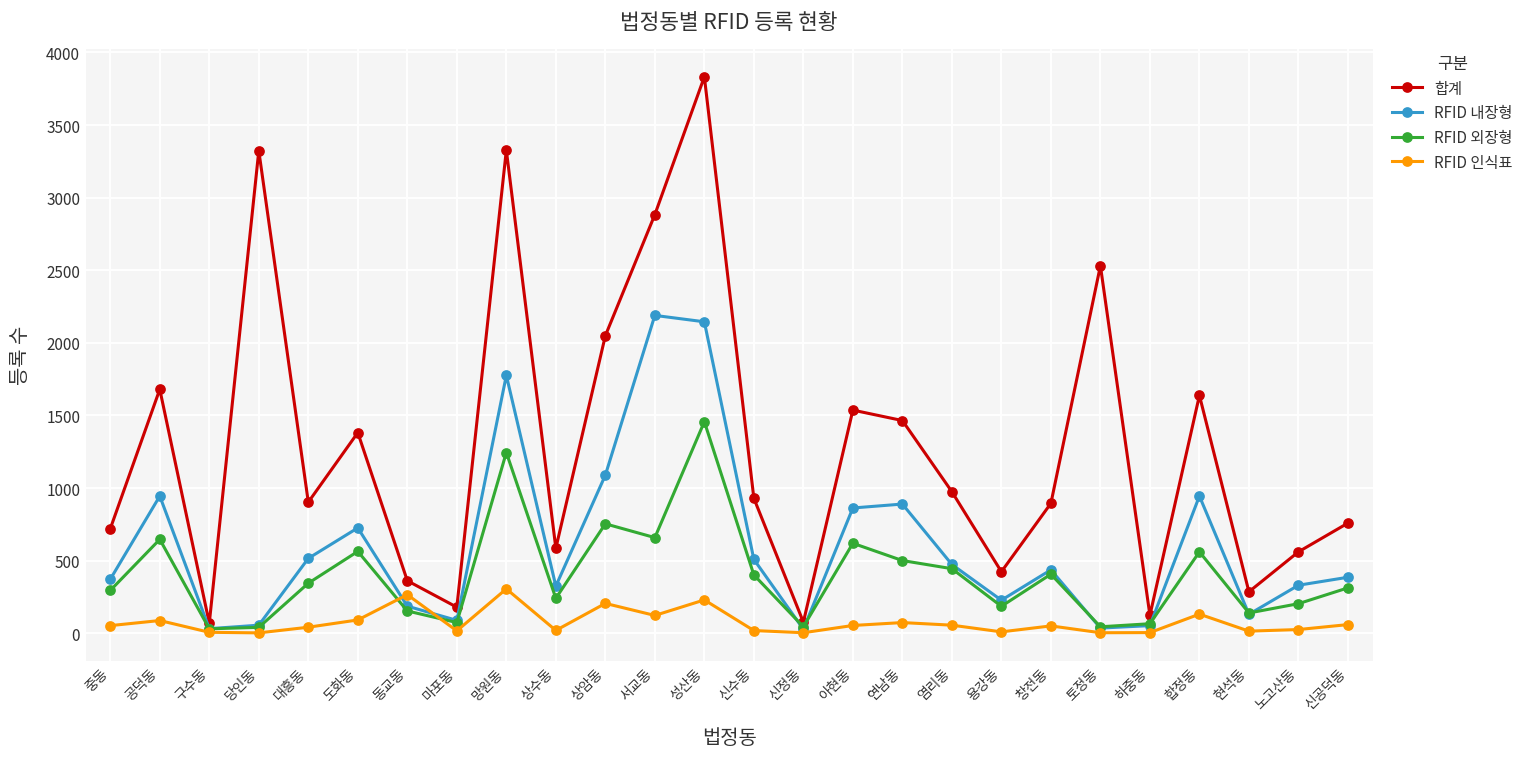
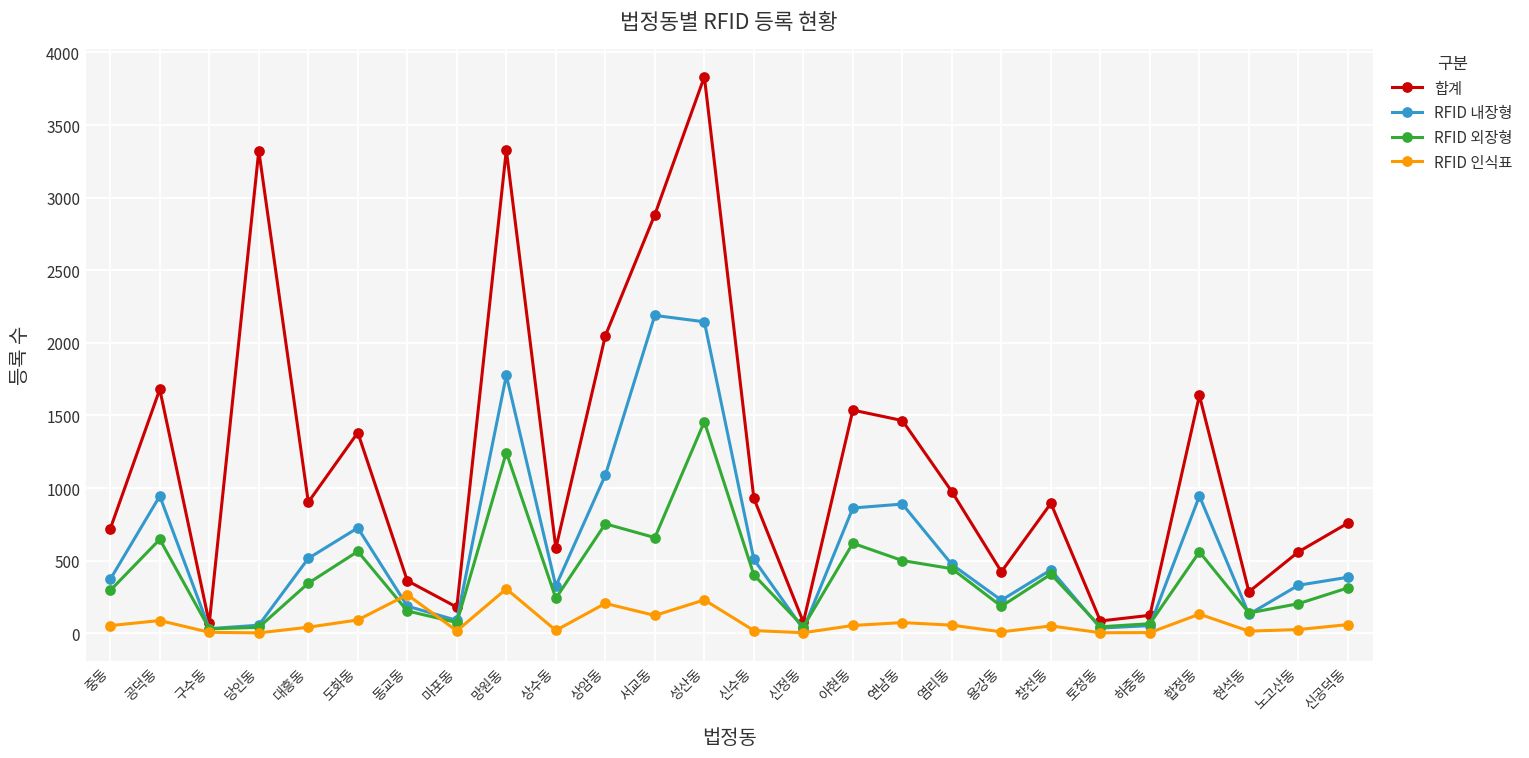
합계, 토정동: 2530 -> 90
